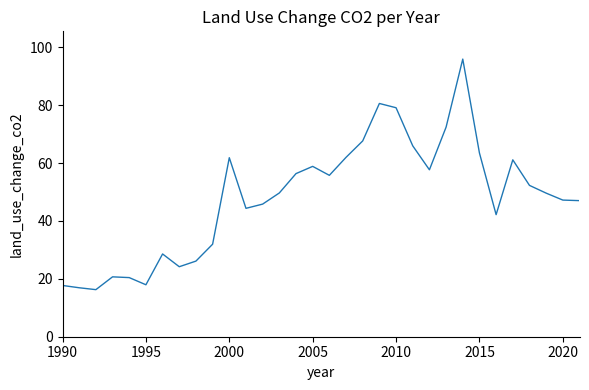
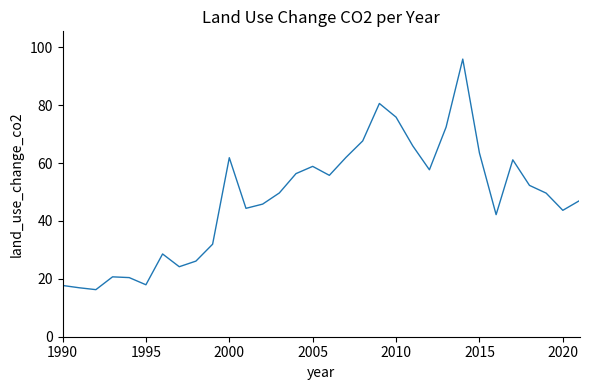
2010: 79 -> 76
2020: 47 -> 44
